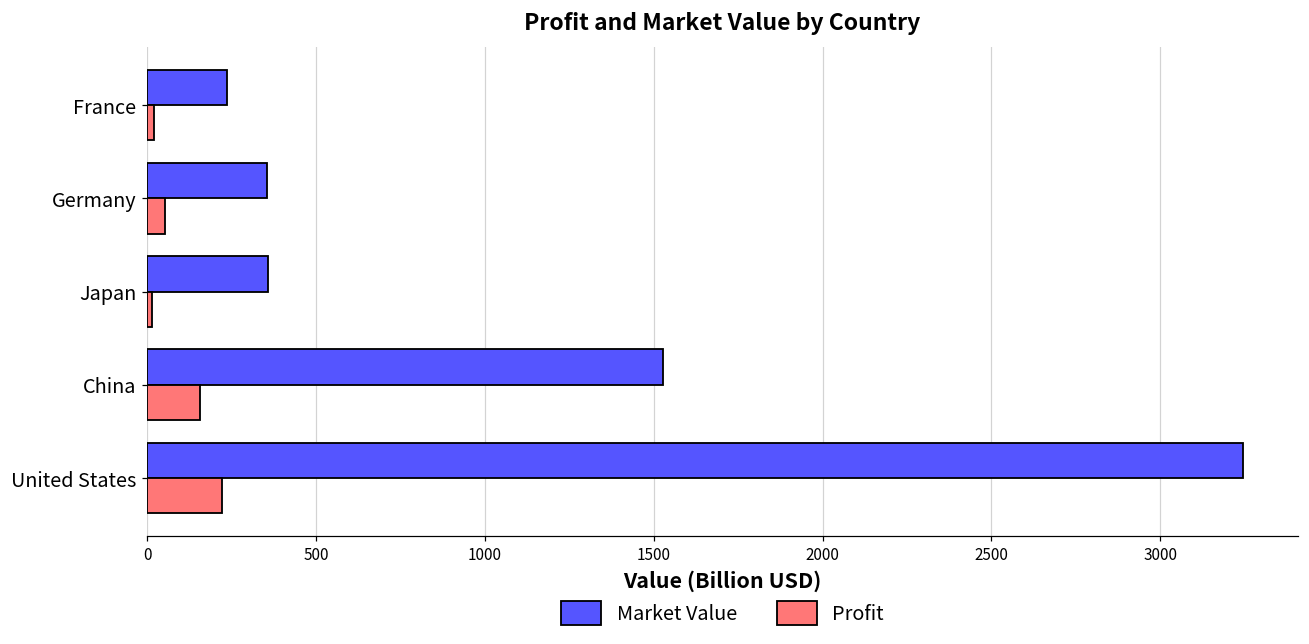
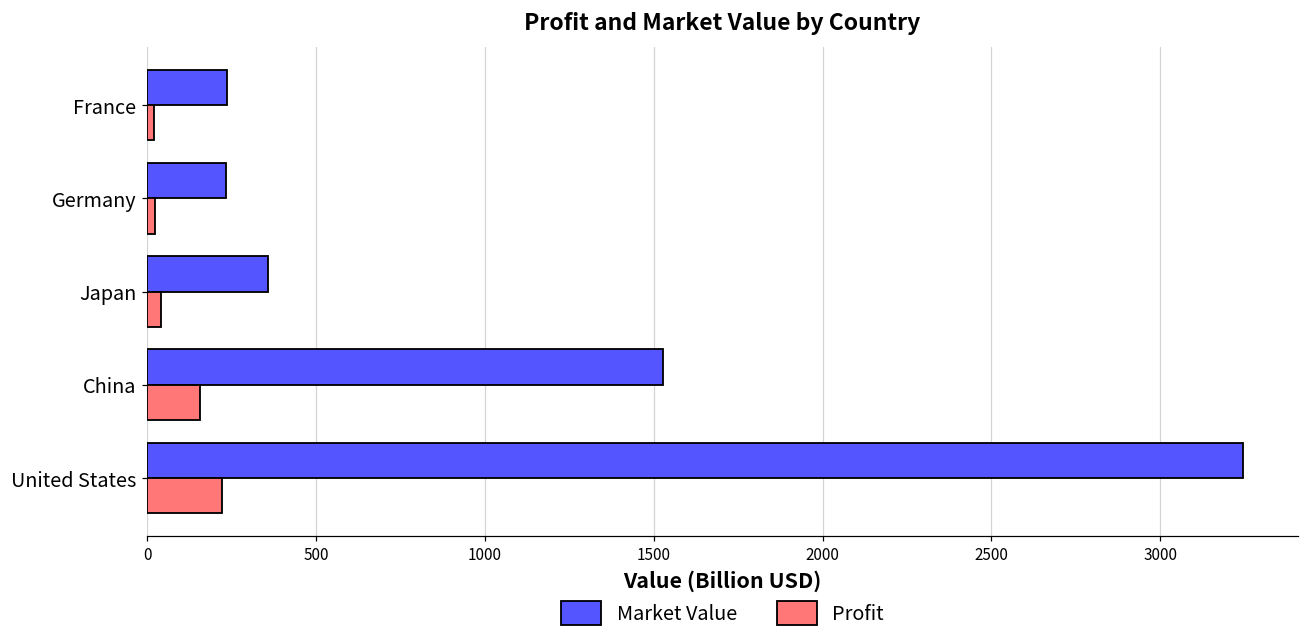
Market Value, Germany: 350 -> 230
Profit, Germany: 50 -> 20
Profit, Japan: 10 -> 40
